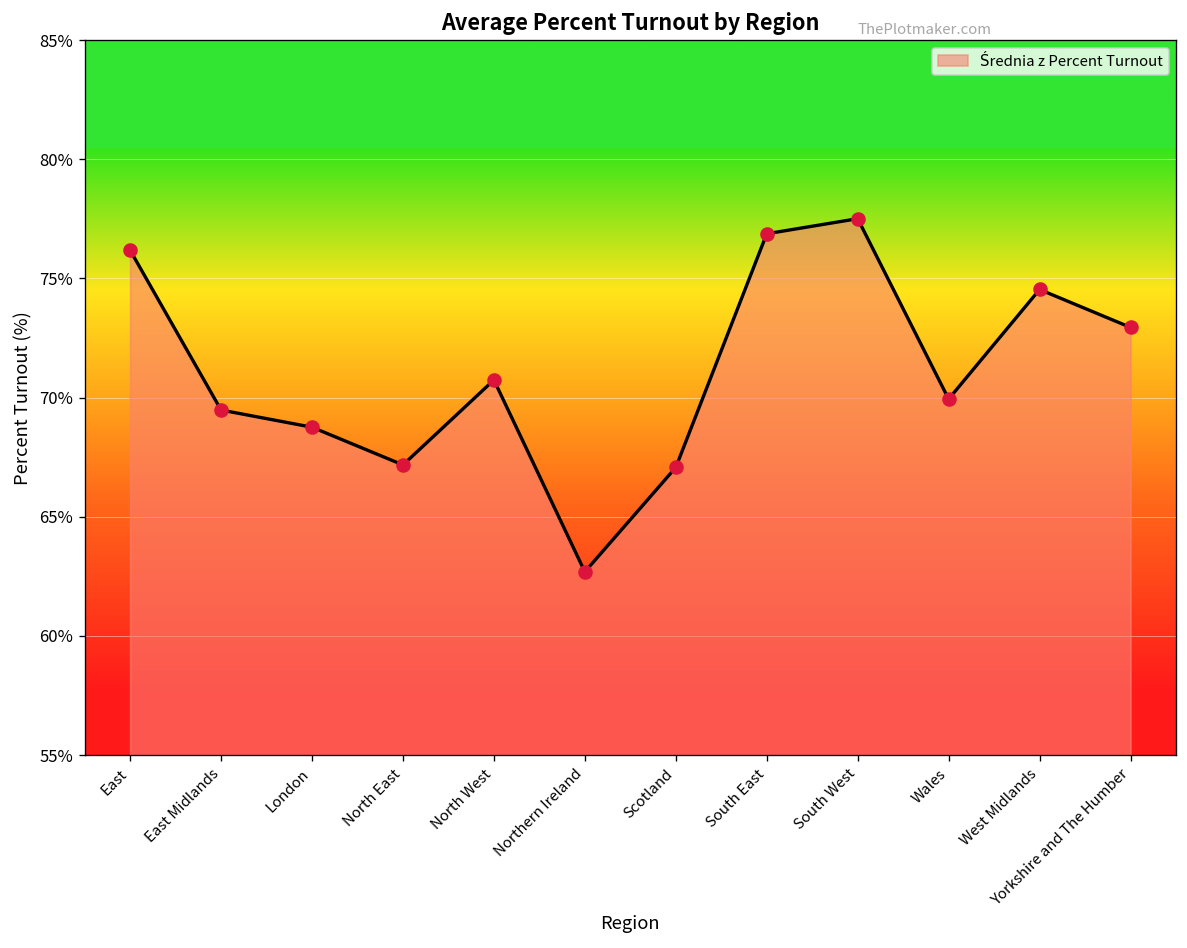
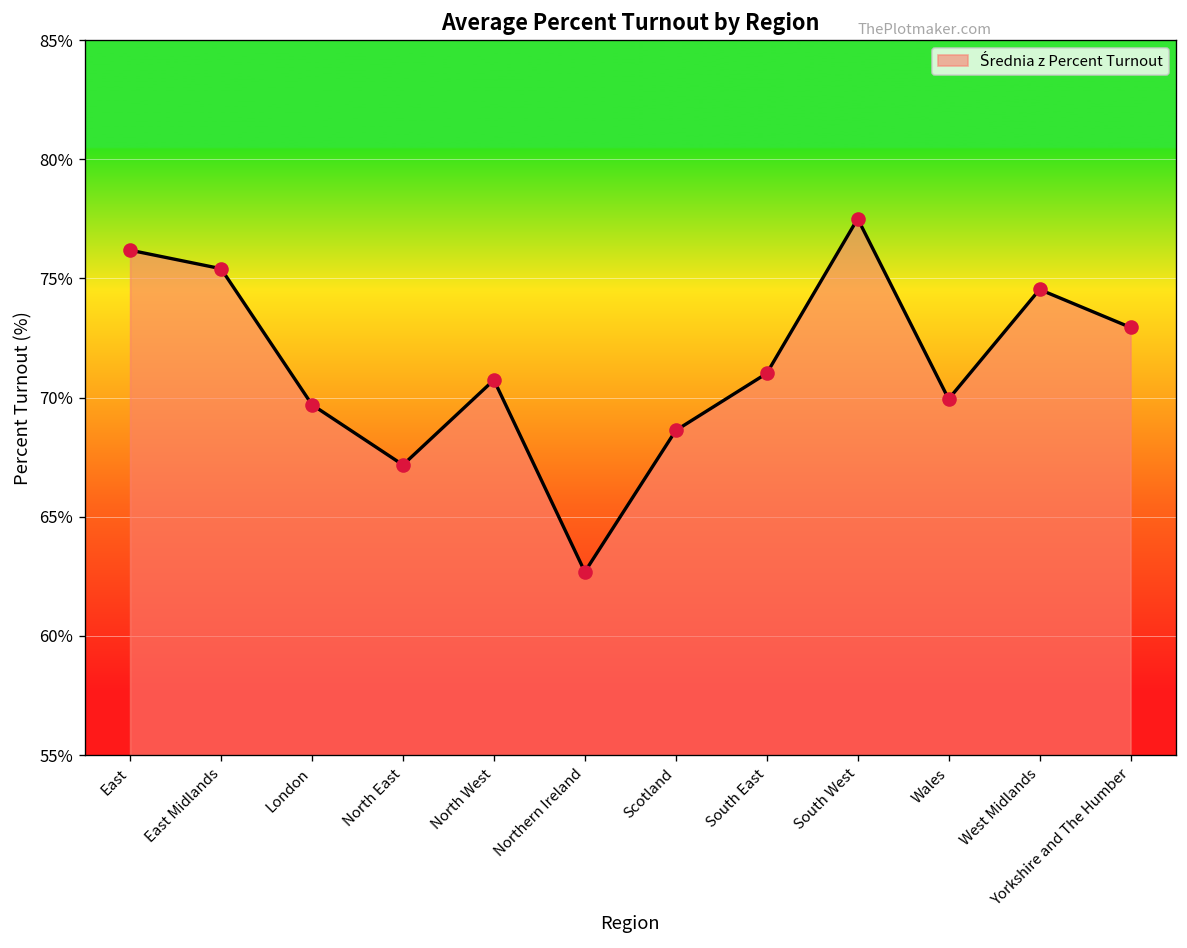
East Midlands: 69.5% -> 75.4%
London: 68.8% -> 69.7%
Scotland: 67.1% -> 68.6%
South East: 76.9% -> 71.0%
